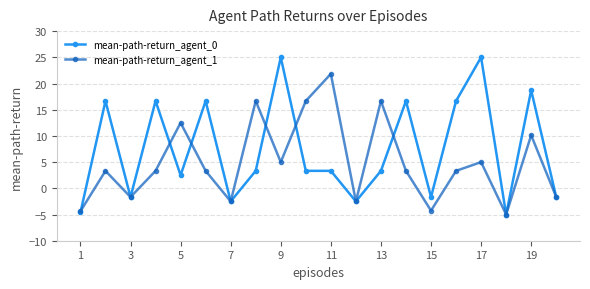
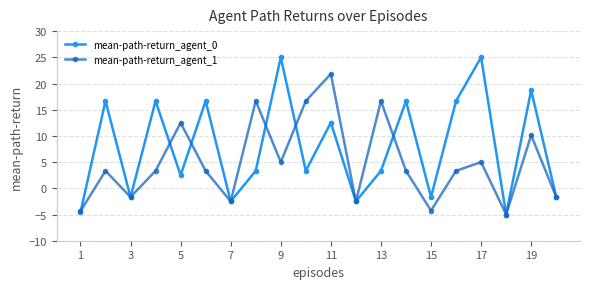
mean-path-return_agent_0, 11: 3 -> 13
